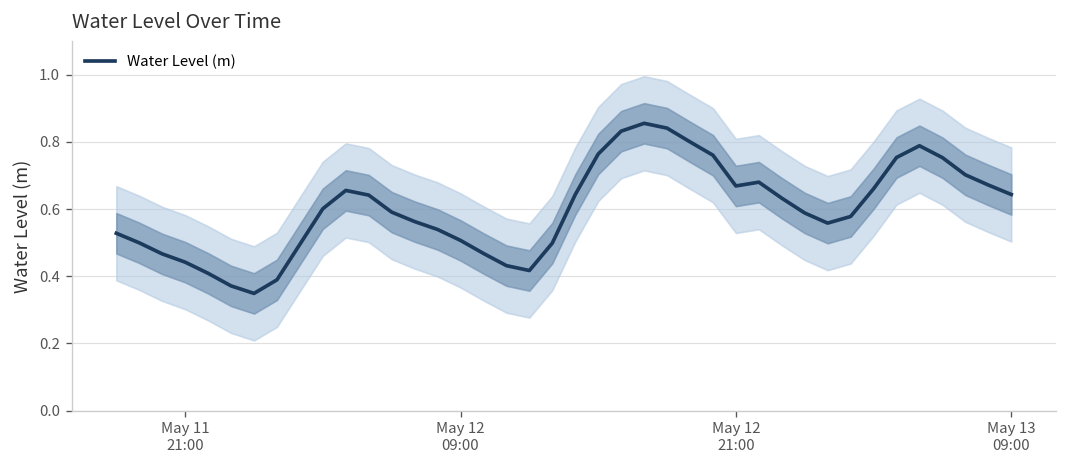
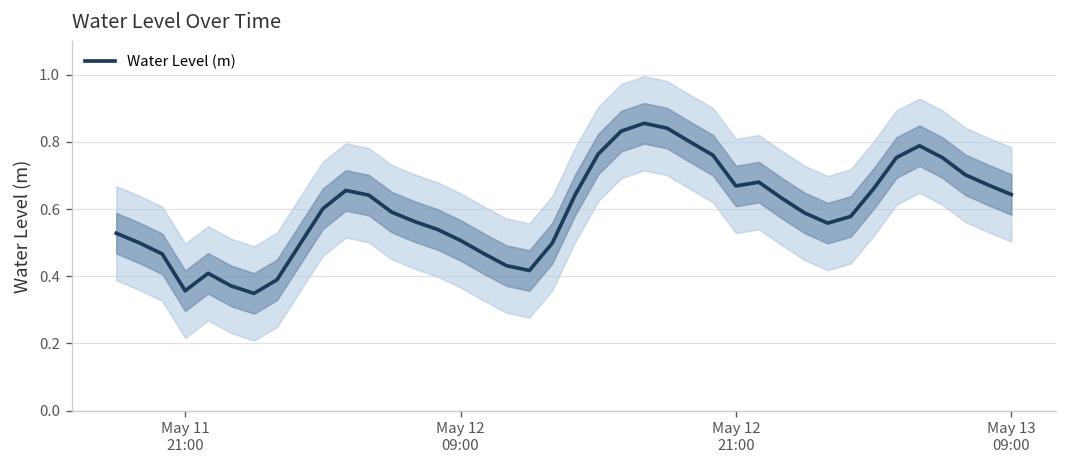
Water Level (m), May 11 21:00: 0.44 -> 0.36
